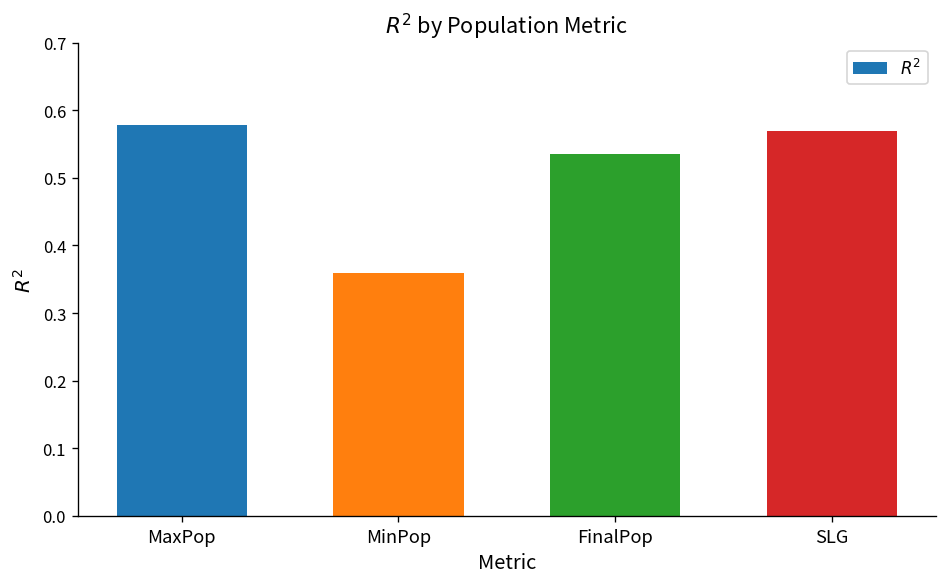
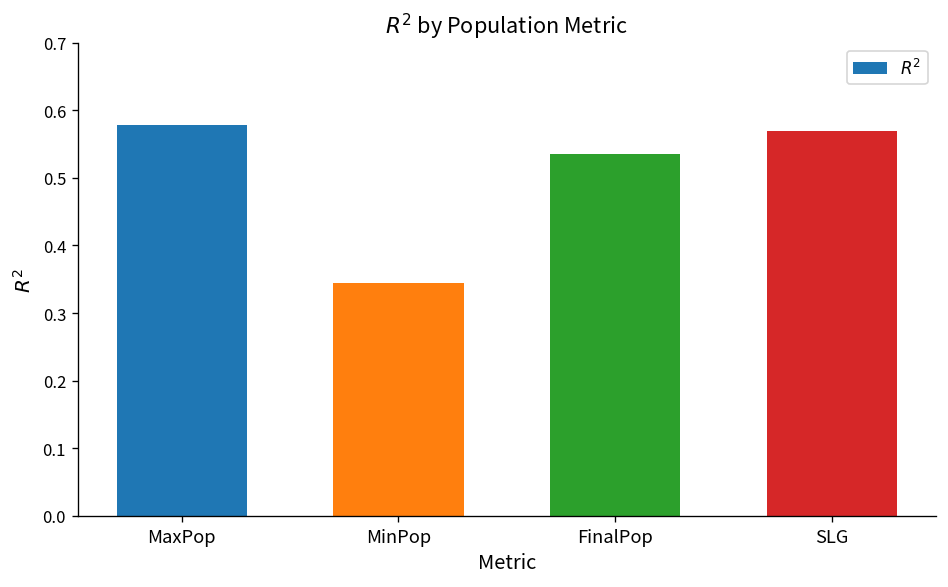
MinPop: 0.36 -> 0.34
